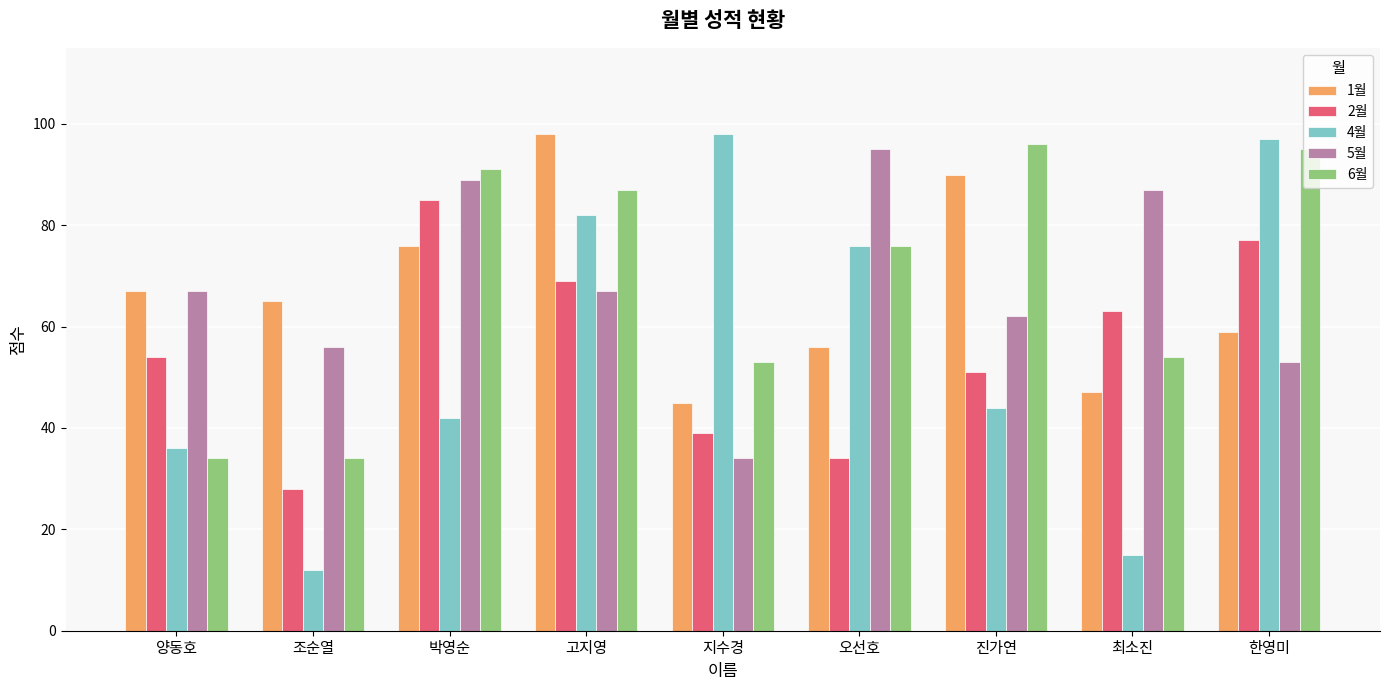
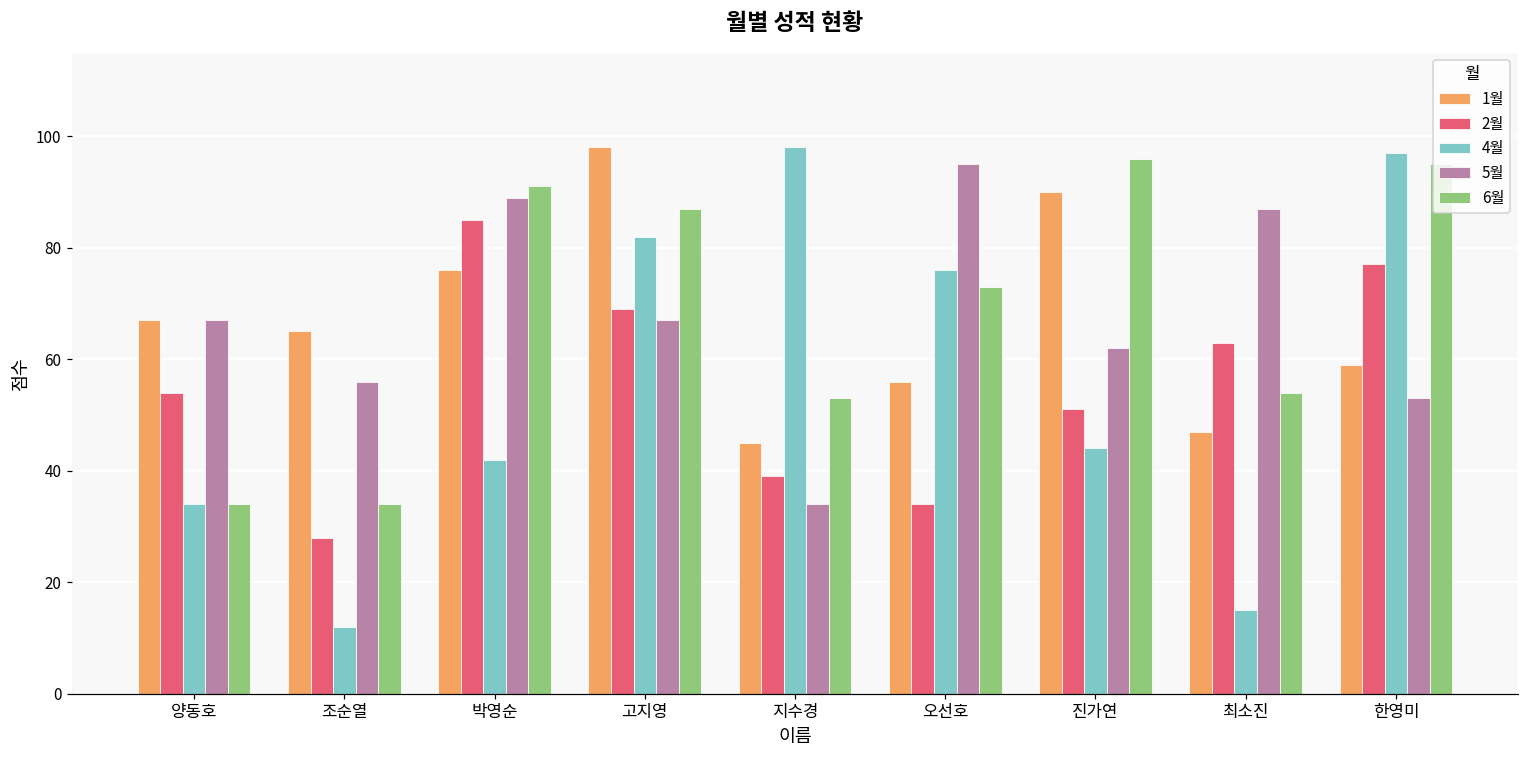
4월, 양동호: 36 -> 34
6월, 오선호: 76 -> 73
